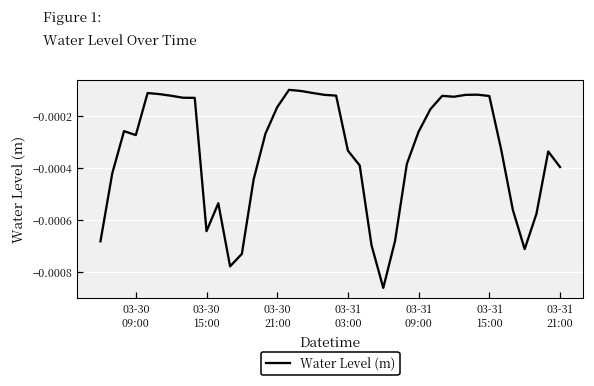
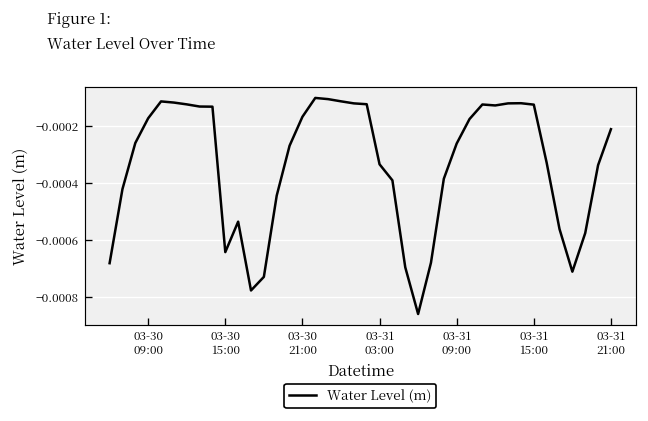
03-30 09:00: -0.00027 -> -0.00017
03-31 21:00: -0.00040 -> -0.00021
